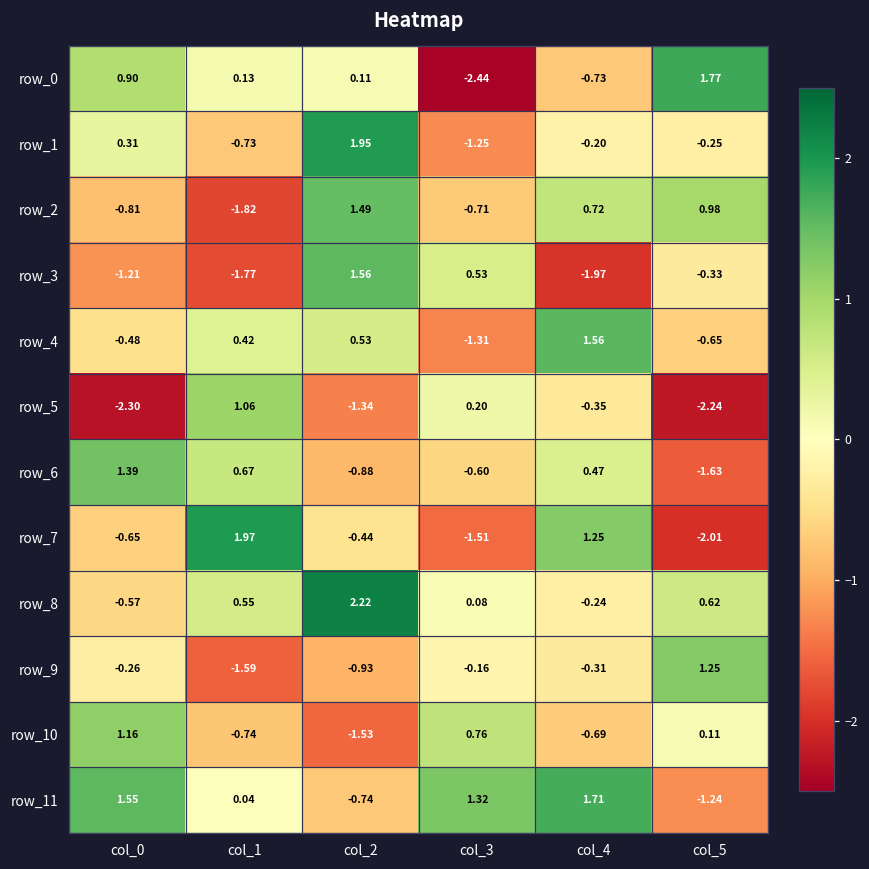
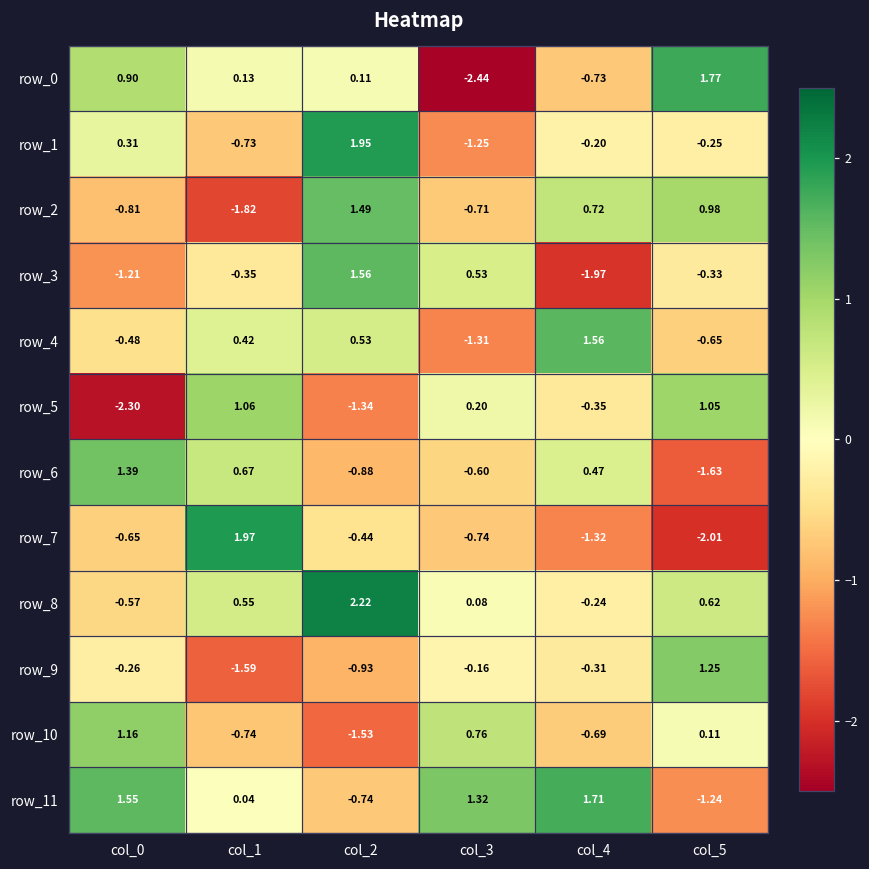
row_3, col_1: -1.77 -> -0.35
row_5, col_5: -2.24 -> 1.05
row_7, col_3: -1.51 -> -0.74
row_7, col_4: 1.25 -> -1.32
